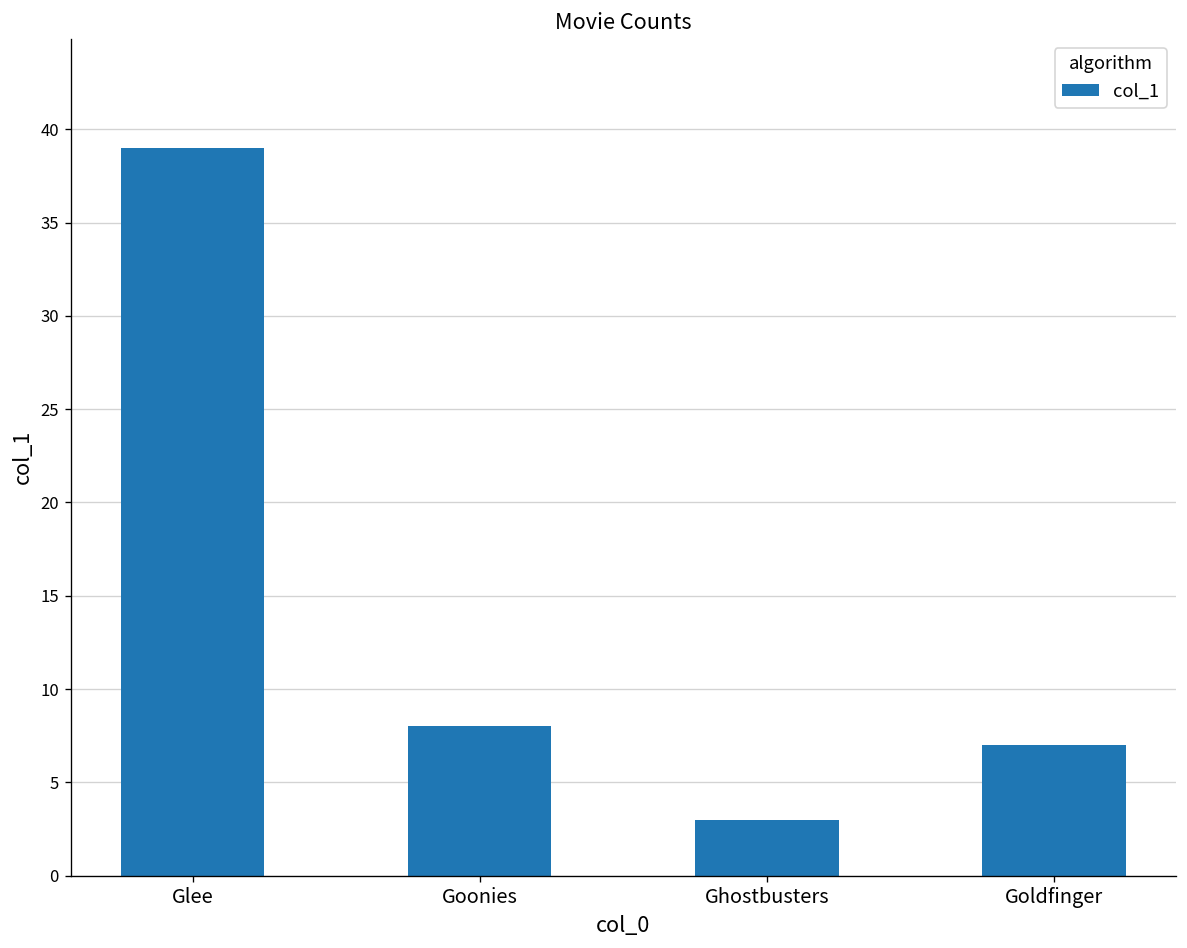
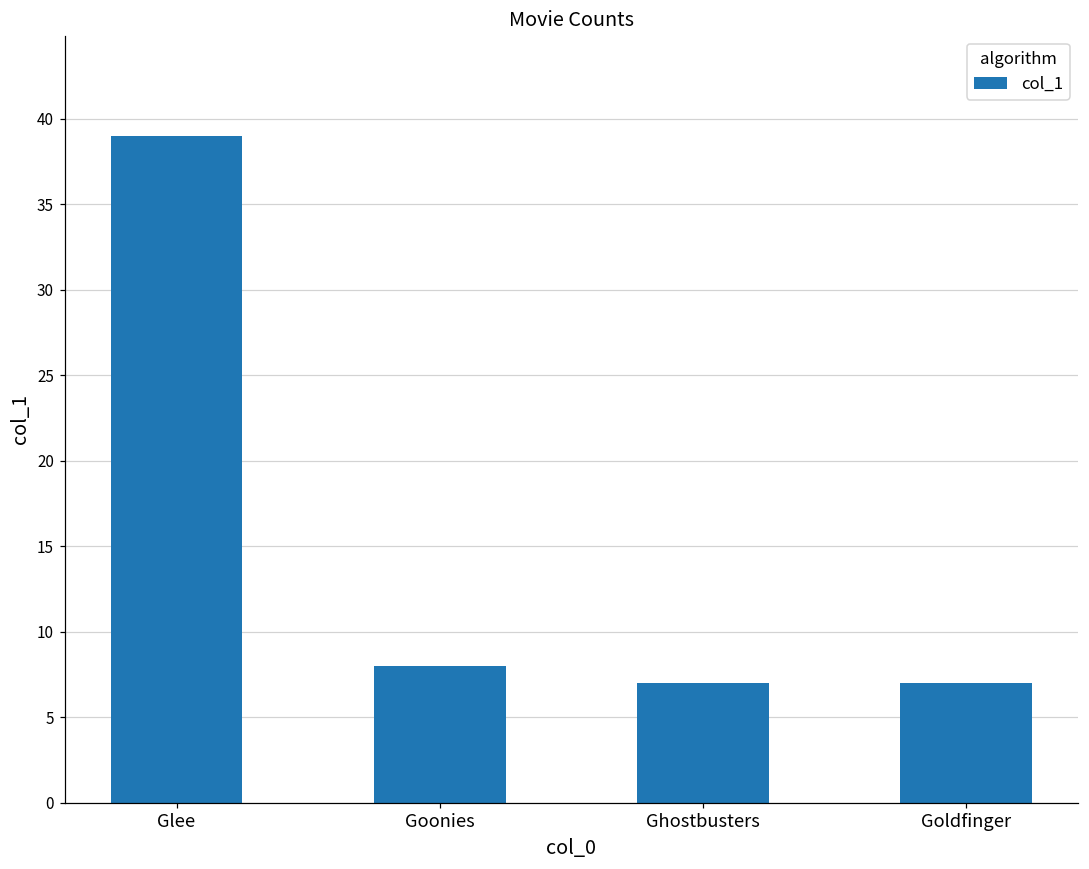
Ghostbusters: 3 -> 7
